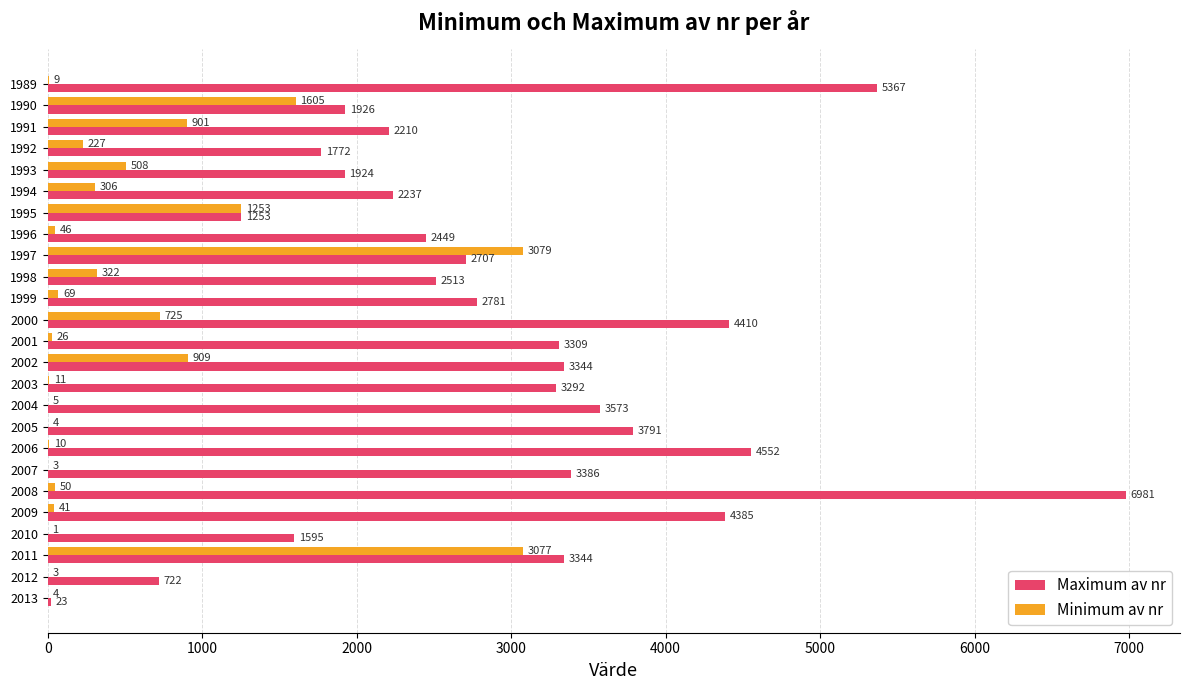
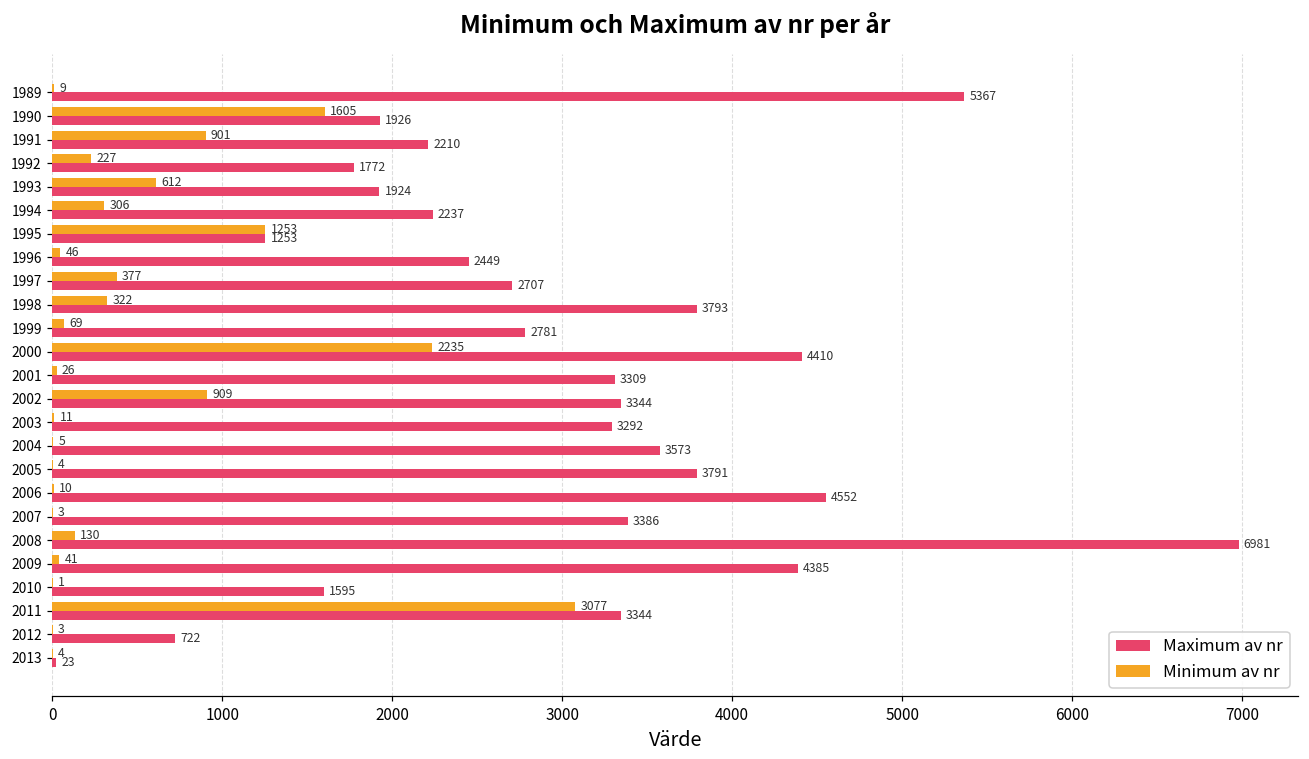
Minimum av nr, 1993: 508 -> 612
Minimum av nr, 1997: 3079 -> 377
Maximum av nr, 1998: 2513 -> 3793
Minimum av nr, 2000: 725 -> 2235
Minimum av nr, 2008: 50 -> 130
